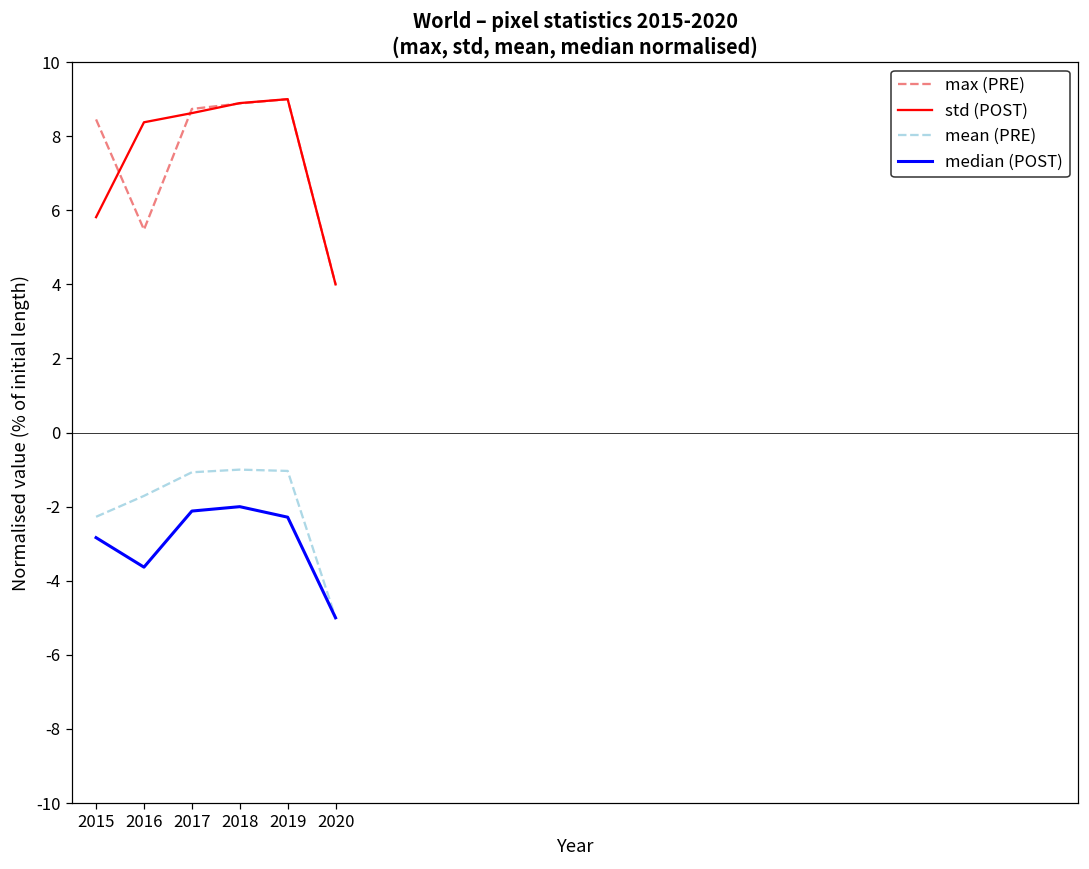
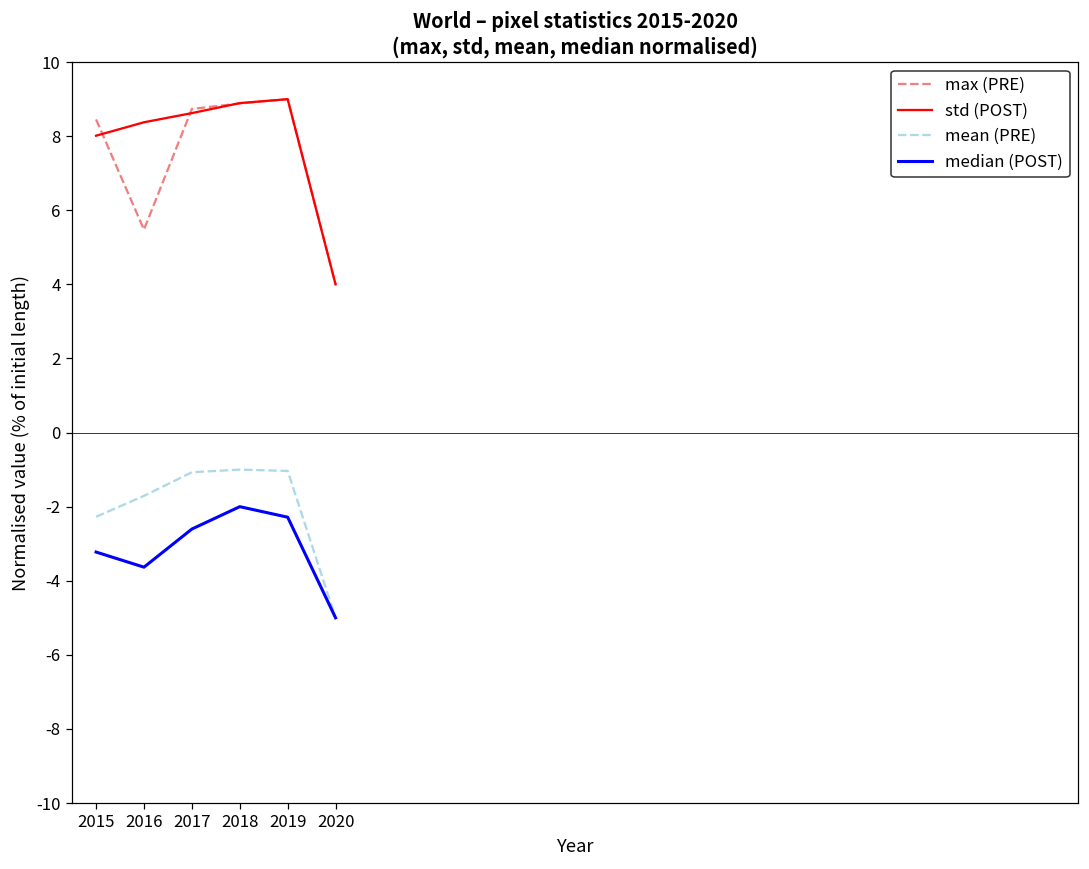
std (POST), 2015: 5.8 -> 8.0
median (POST), 2015: -2.8 -> -3.2
median (POST), 2017: -2.1 -> -2.6
